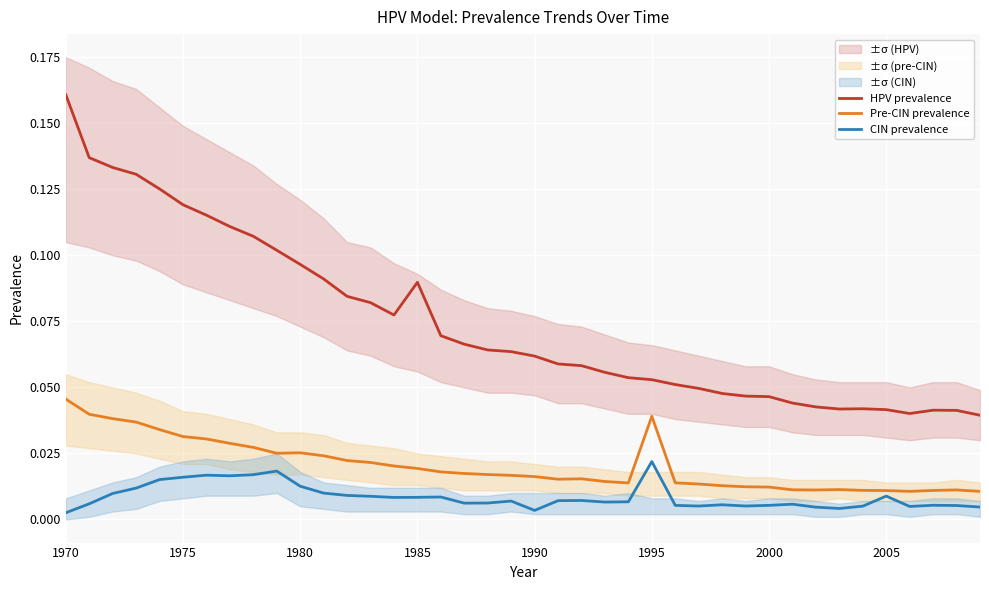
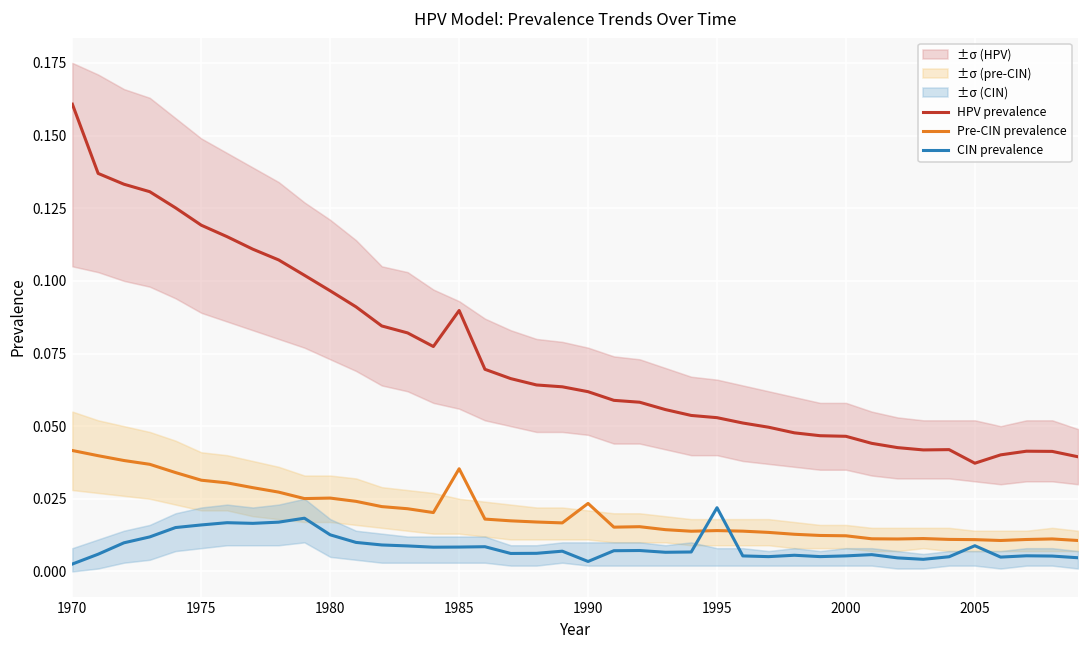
Pre-CIN prevalence, 1970: 0.046 -> 0.042
Pre-CIN prevalence, 1985: 0.019 -> 0.035
Pre-CIN prevalence, 1990: 0.016 -> 0.023
Pre-CIN prevalence, 1995: 0.039 -> 0.014
HPV prevalence, 2005: 0.042 -> 0.037
